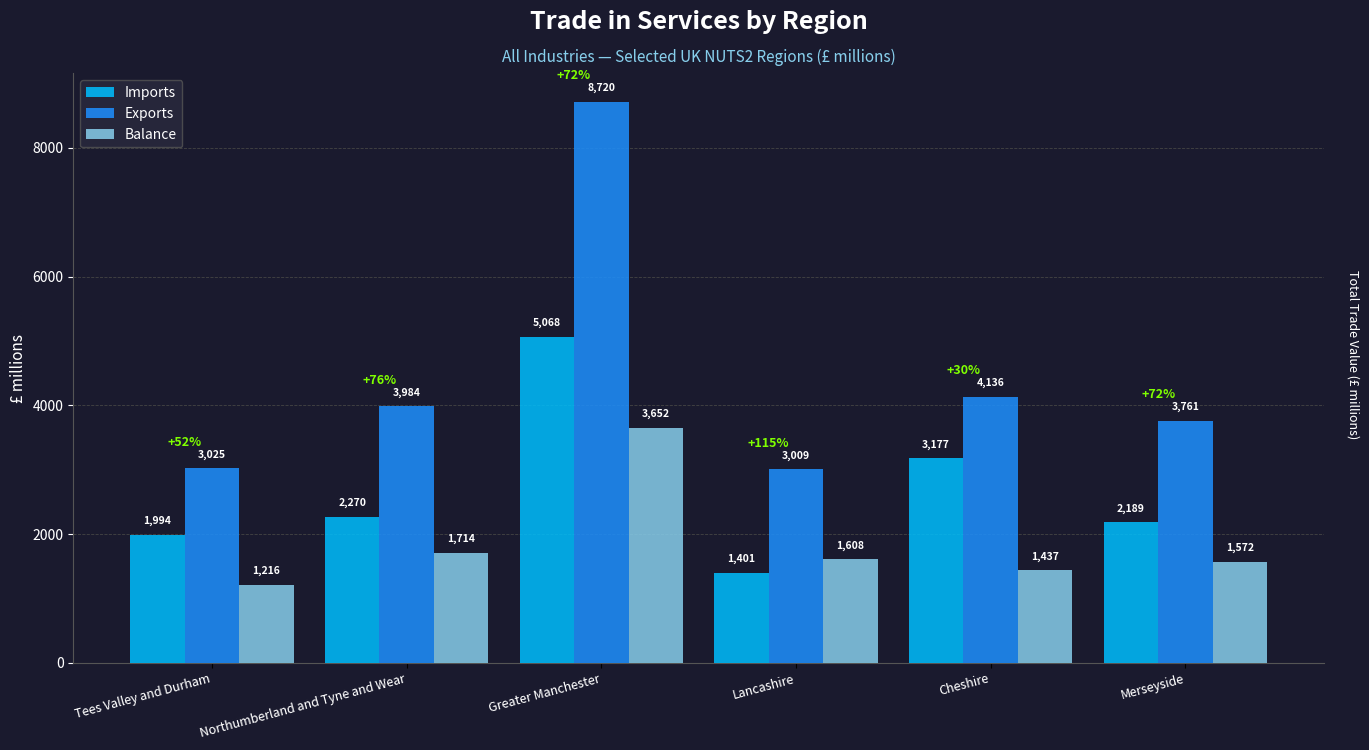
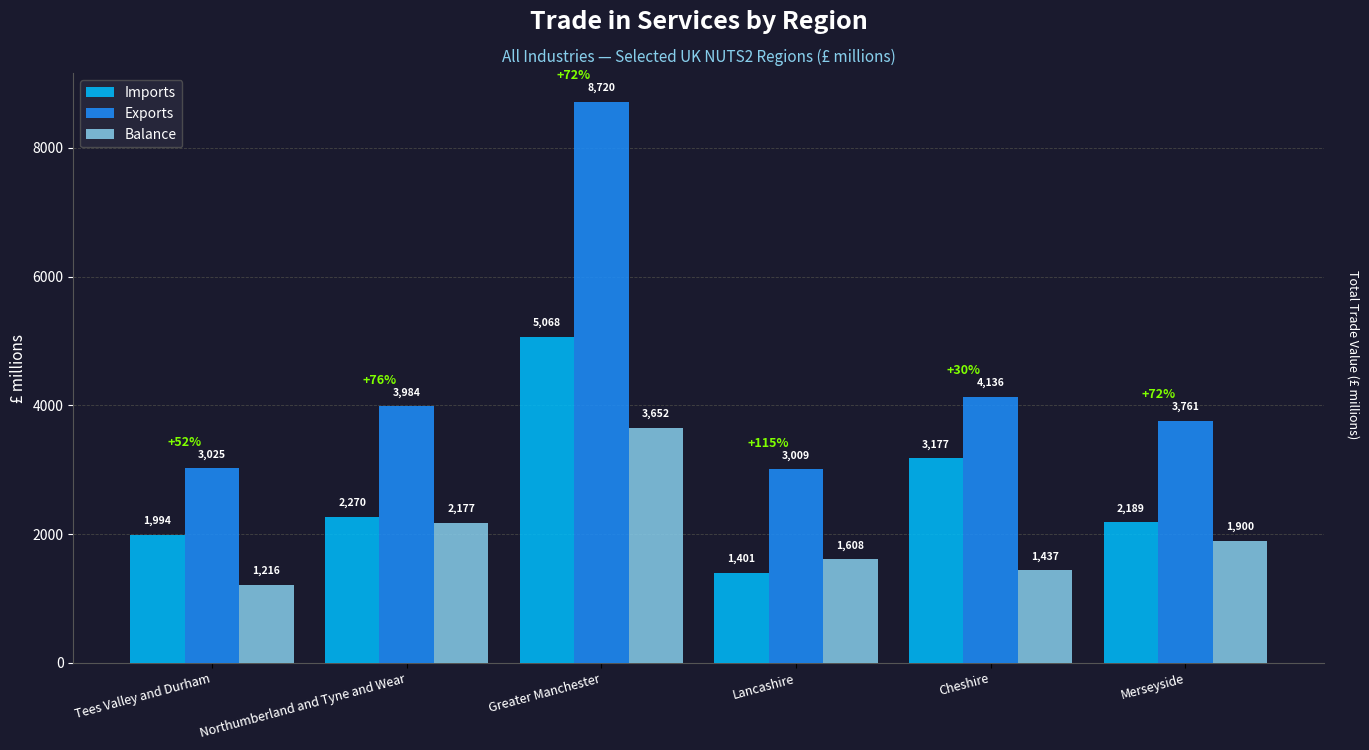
Balance, Northumberland and Tyne and Wear: 1,714 -> 2,177
Balance, Merseyside: 1,572 -> 1,900
